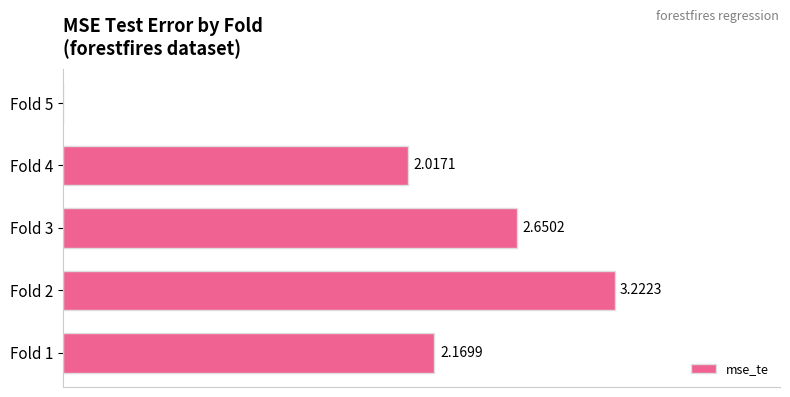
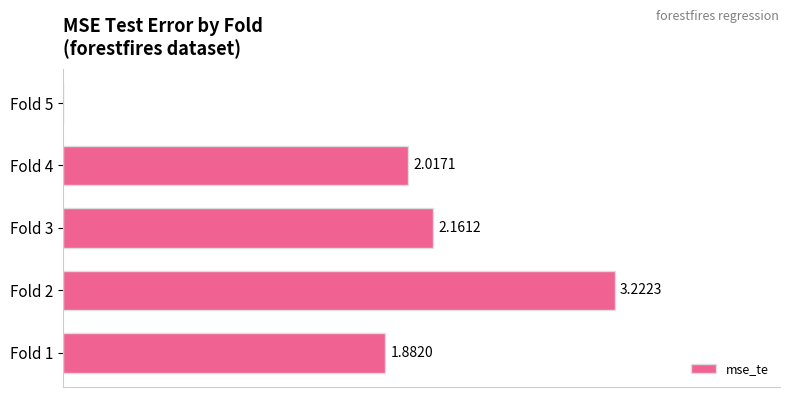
Fold 3: 2.6502 -> 2.1612
Fold 1: 2.1699 -> 1.8820
